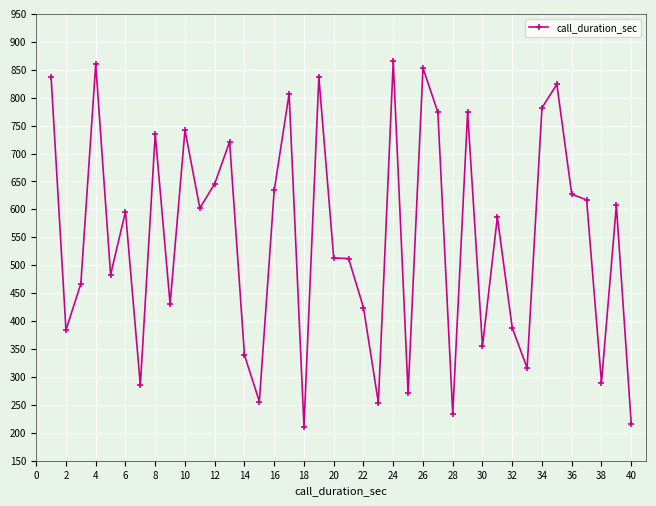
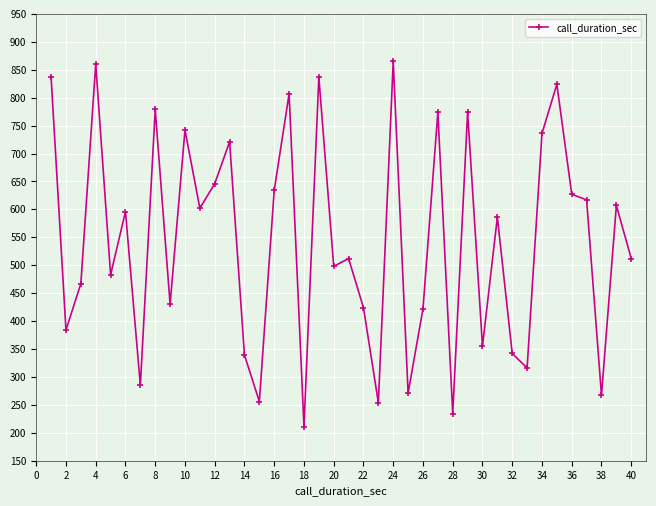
8: 740 -> 780
20: 510 -> 500
26: 850 -> 420
32: 390 -> 340
34: 780 -> 740
38: 290 -> 270
40: 220 -> 510
